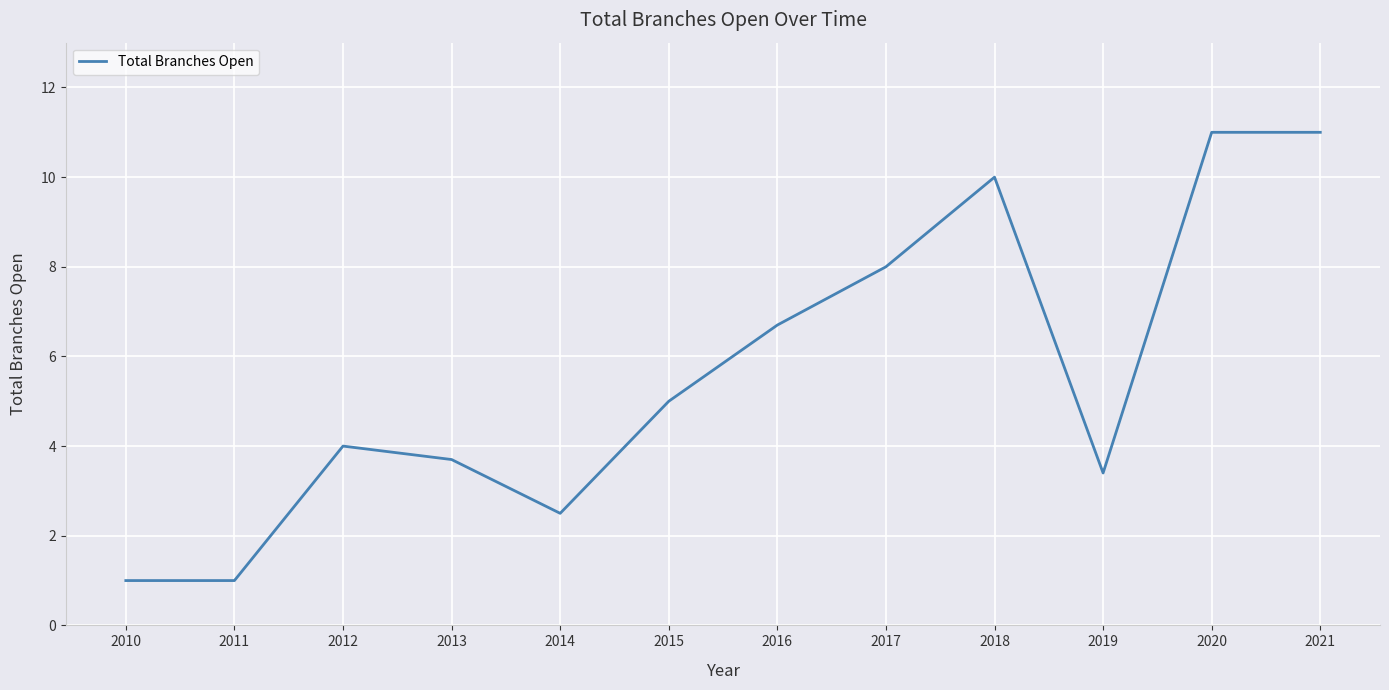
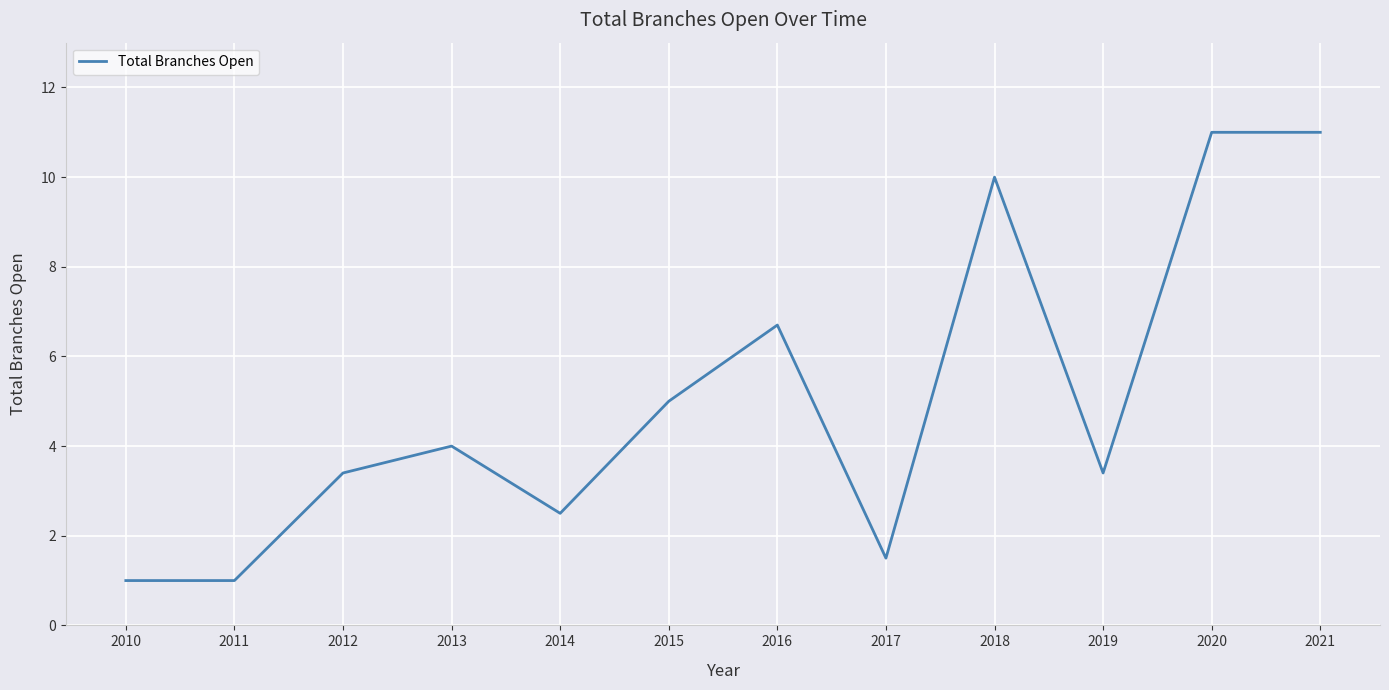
2012: 4.0 -> 3.4
2013: 3.7 -> 4.0
2017: 8.0 -> 1.5
